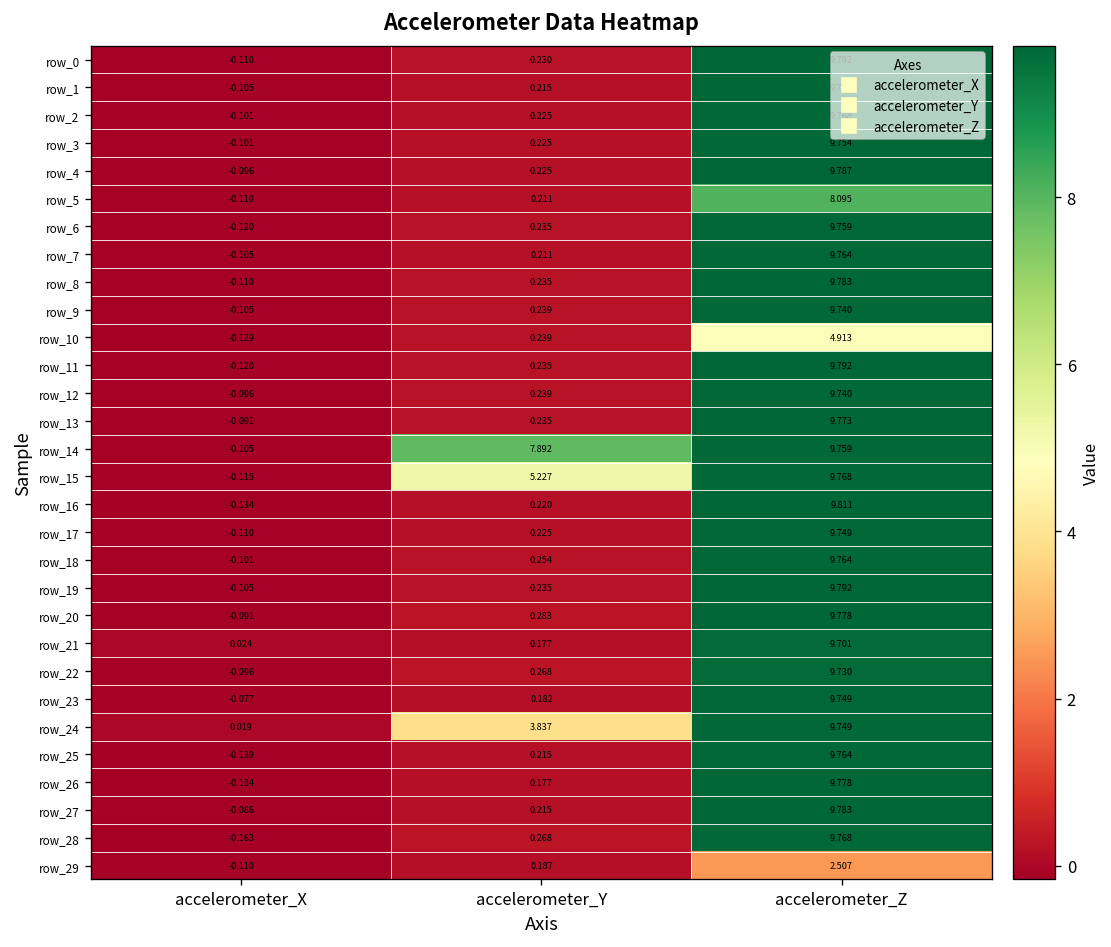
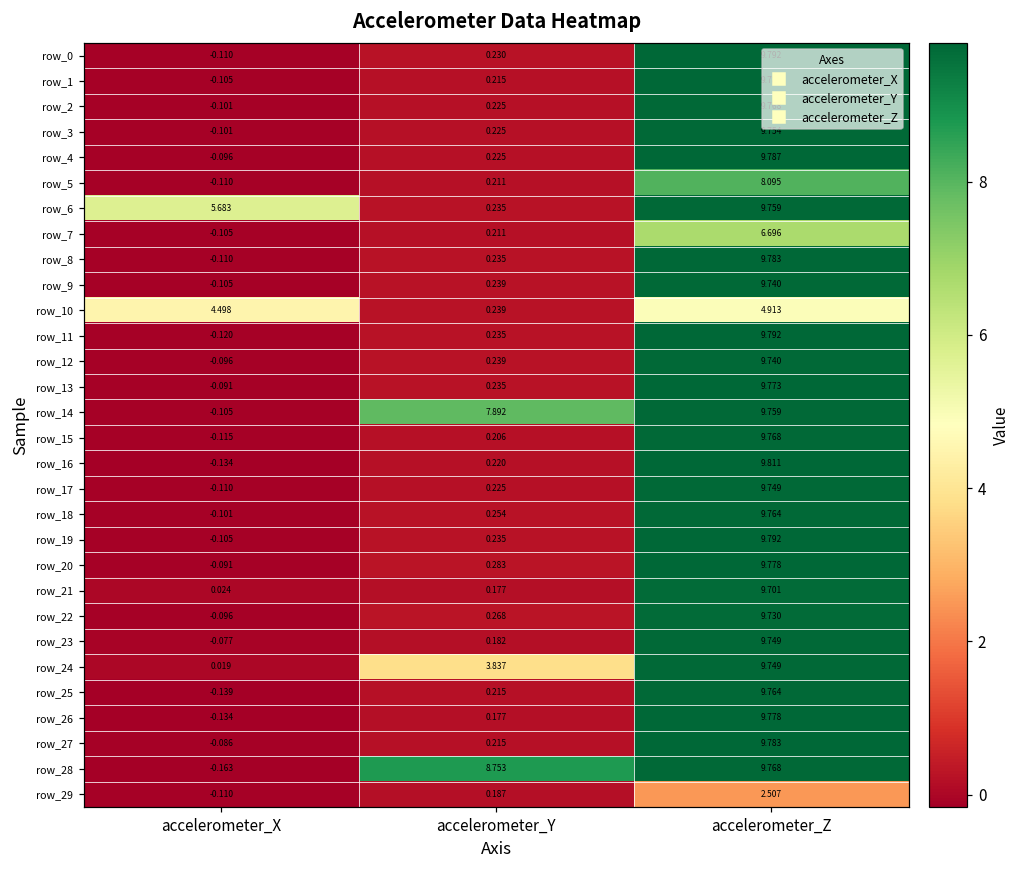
row_6, accelerometer_X: -0.120 -> 5.683
row_7, accelerometer_Z: 9.764 -> 6.696
row_10, accelerometer_X: -0.129 -> 4.498
row_15, accelerometer_Y: 5.227 -> 0.206
row_28, accelerometer_Y: 0.268 -> 8.753
